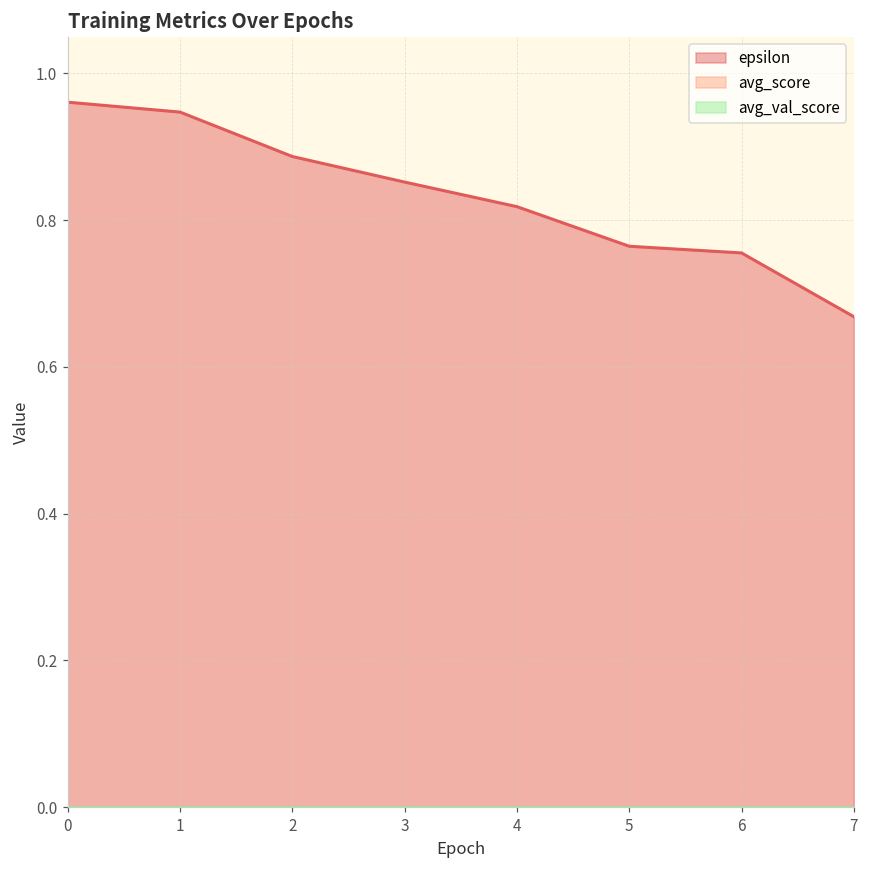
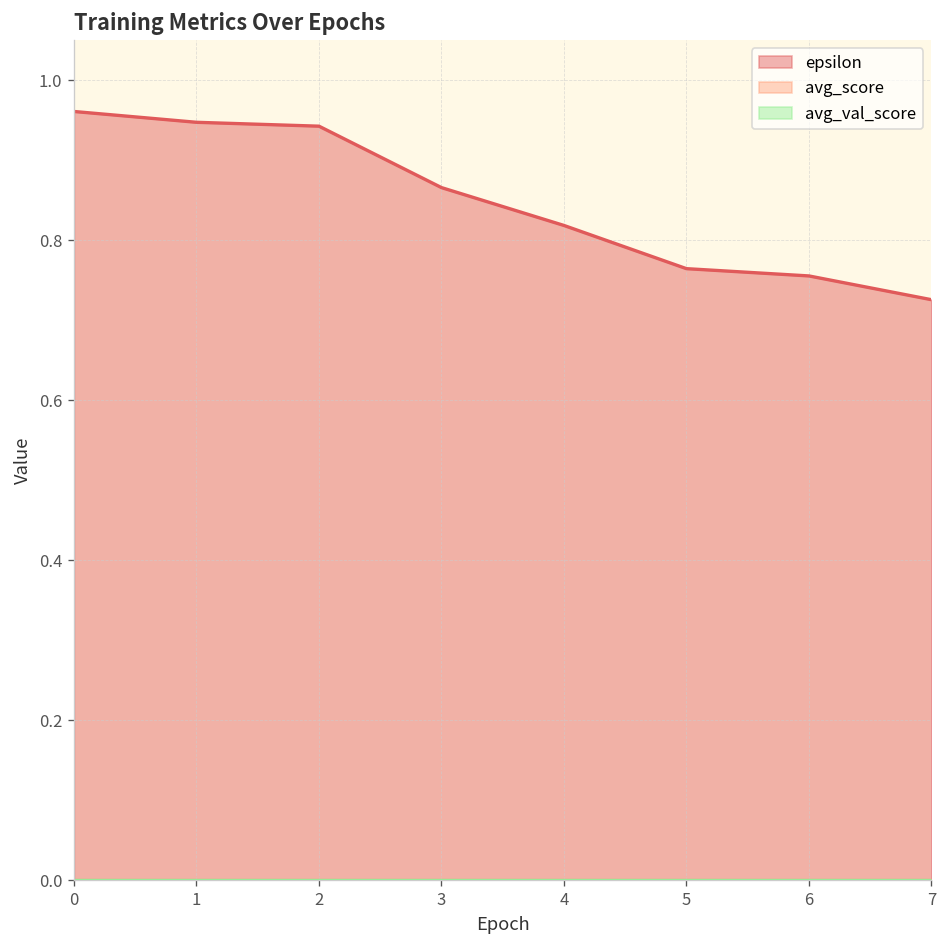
epsilon, 2: 0.89 -> 0.94
epsilon, 3: 0.85 -> 0.87
epsilon, 7: 0.67 -> 0.73
